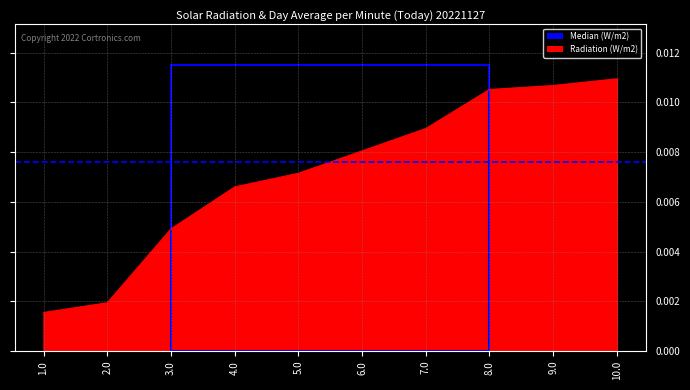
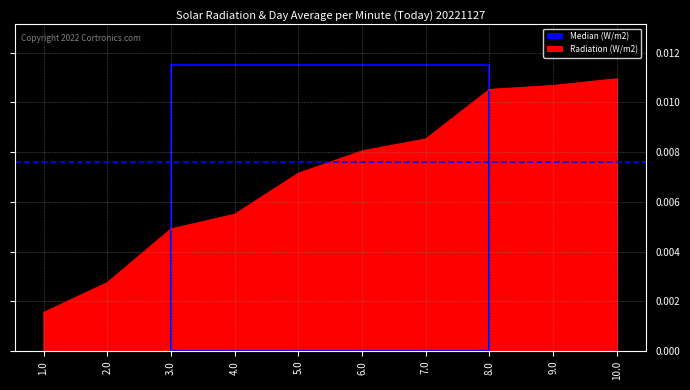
2.0: 0.0019 -> 0.0028
4.0: 0.0066 -> 0.0055
7.0: 0.0090 -> 0.0085
